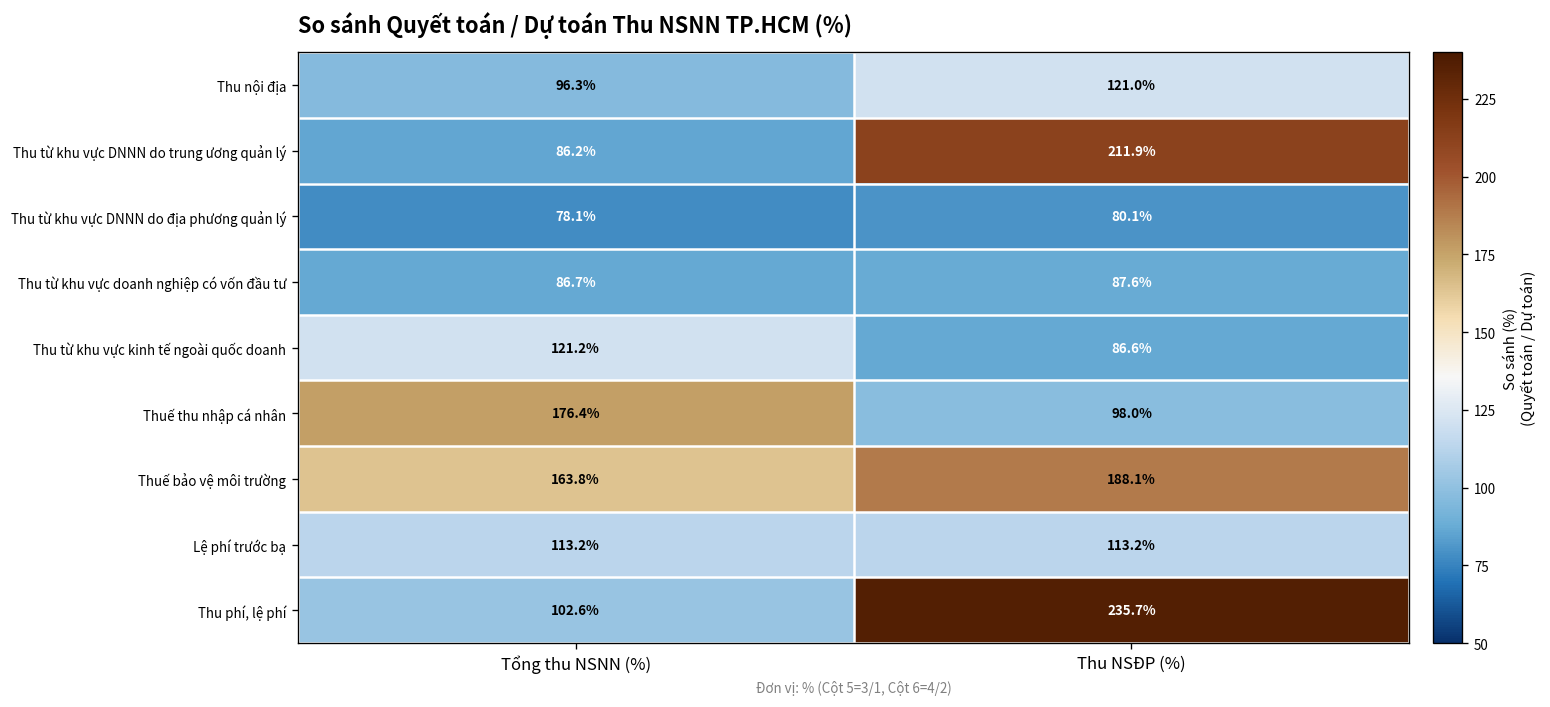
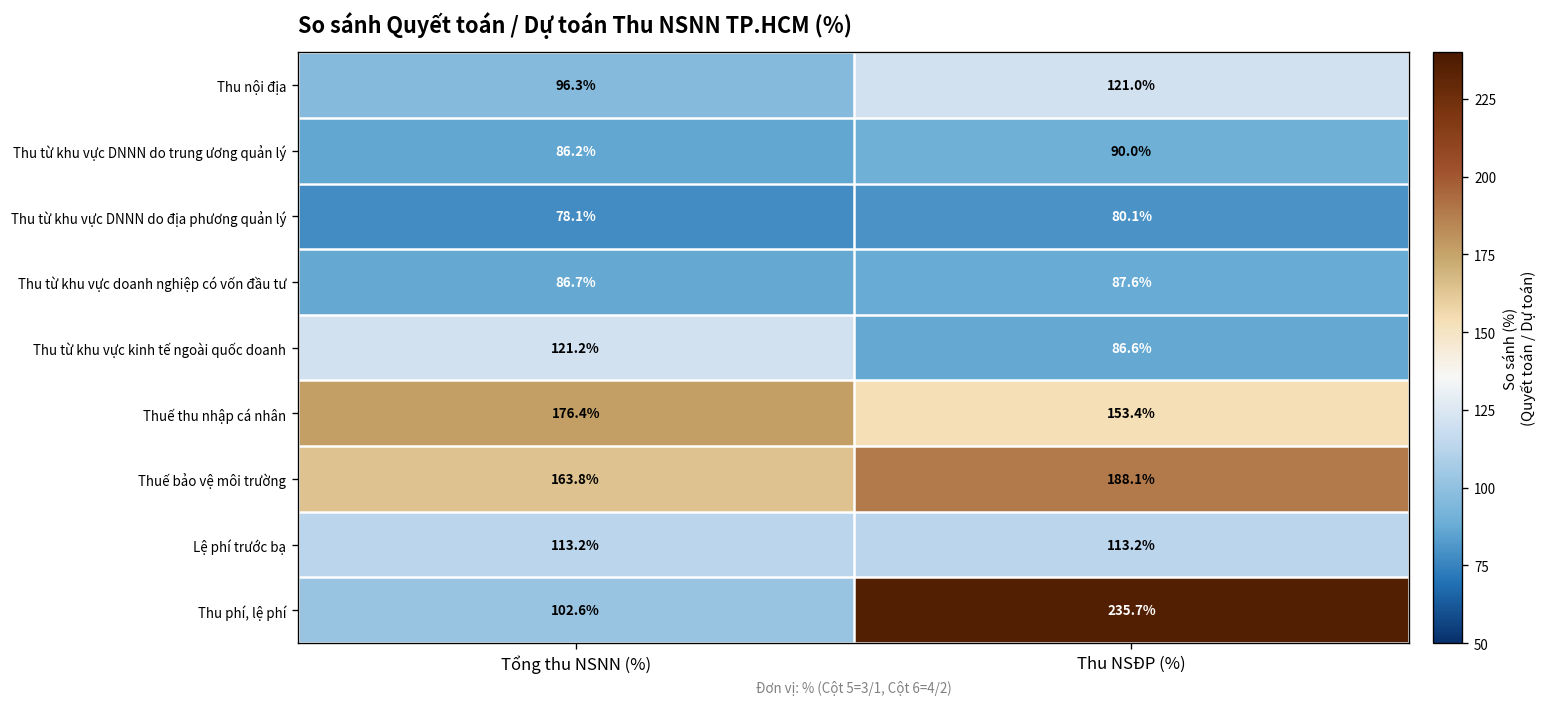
Thu từ khu vực DNNN do trung ương quản lý, Thu NSĐP (%): 211.9% -> 90.0%
Thuế thu nhập cá nhân, Thu NSĐP (%): 98.0% -> 153.4%
